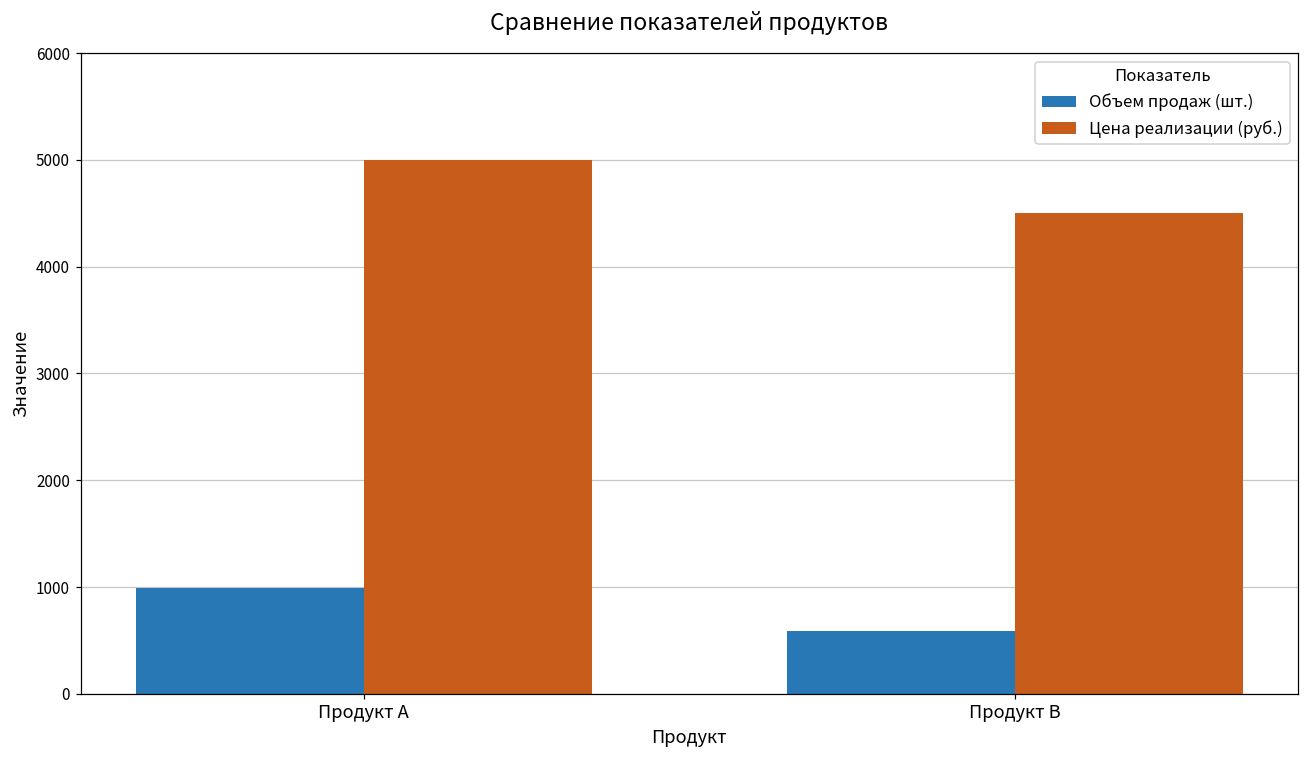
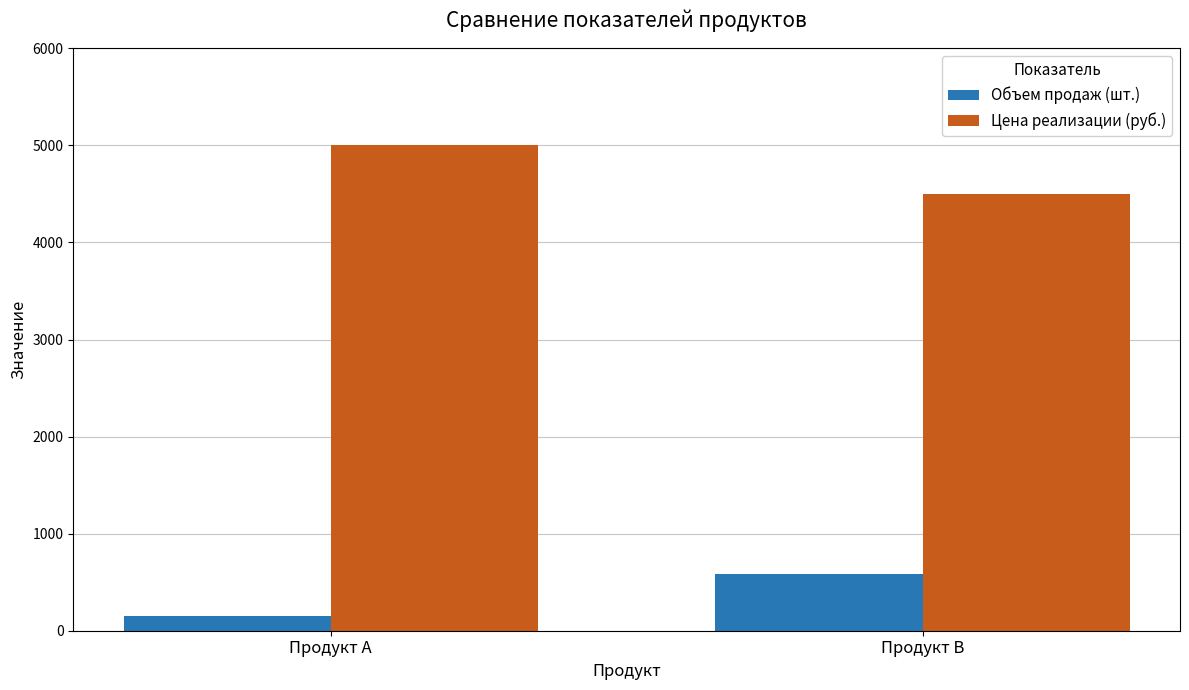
Объем продаж (шт.), Продукт А: 1000 -> 200
